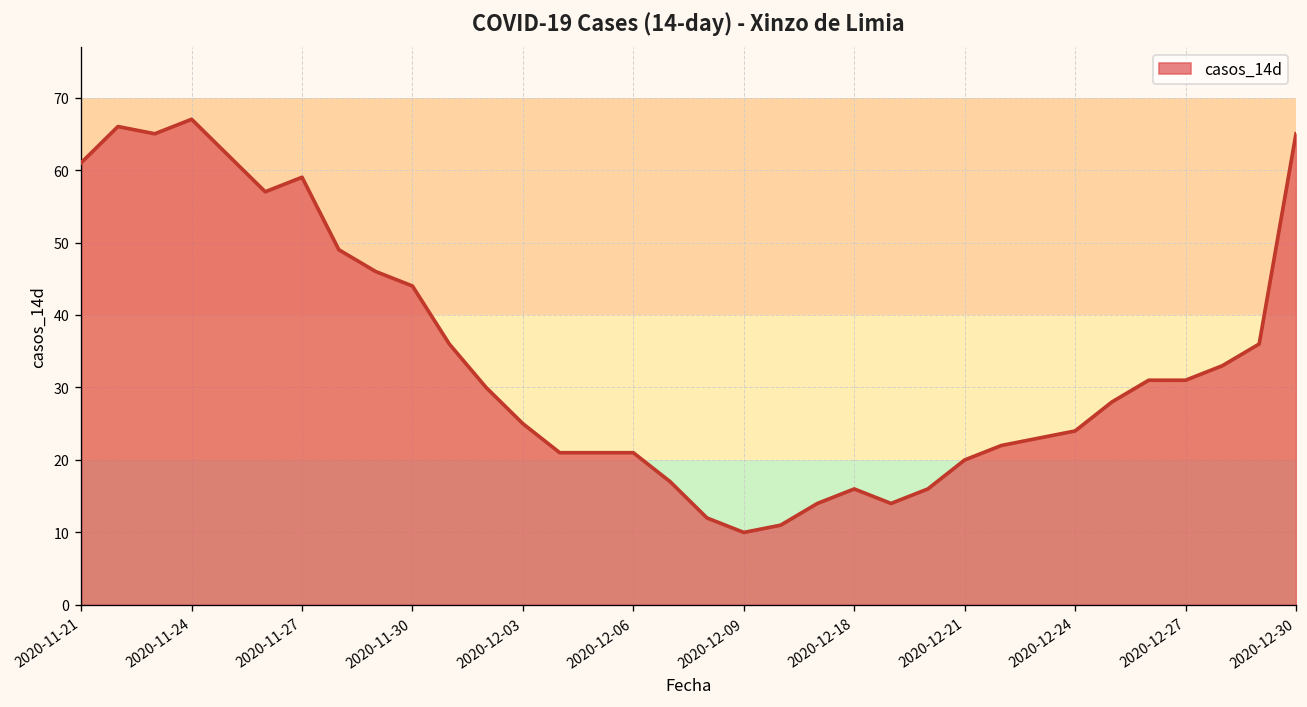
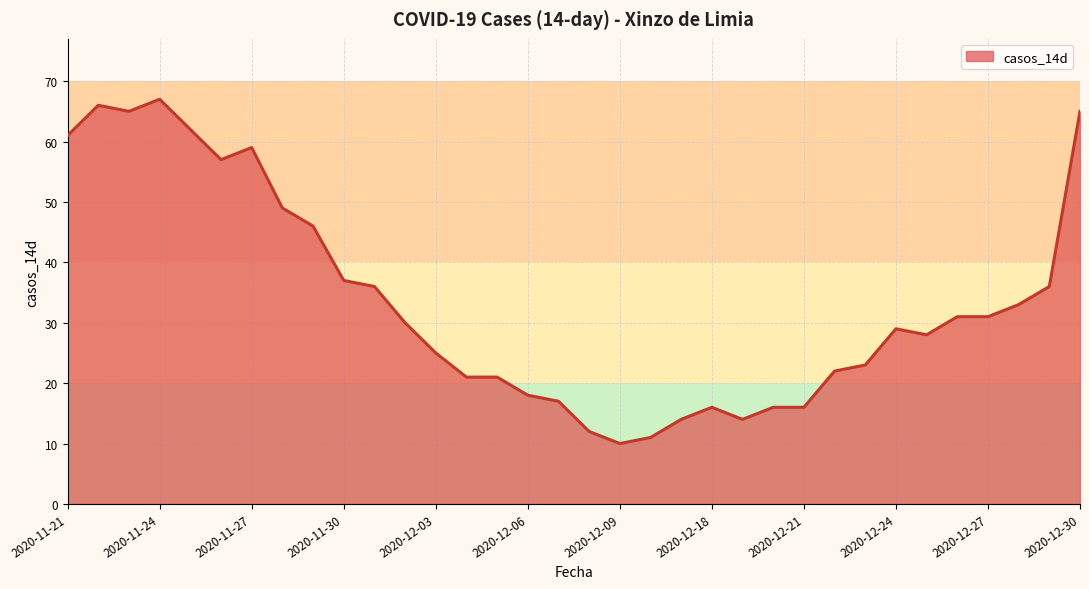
2020-11-30: 44 -> 37
2020-12-06: 21 -> 18
2020-12-21: 20 -> 16
2020-12-24: 24 -> 29
